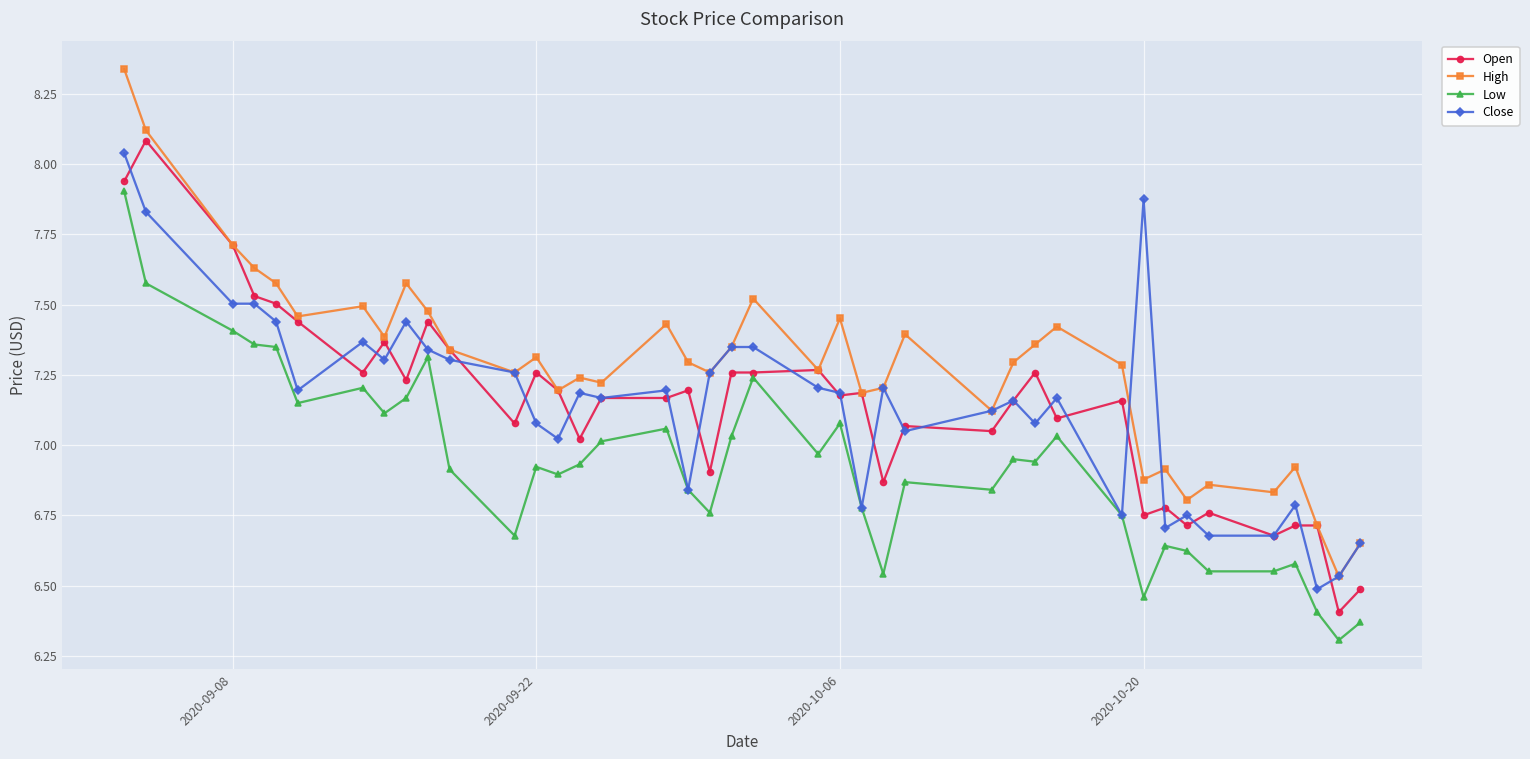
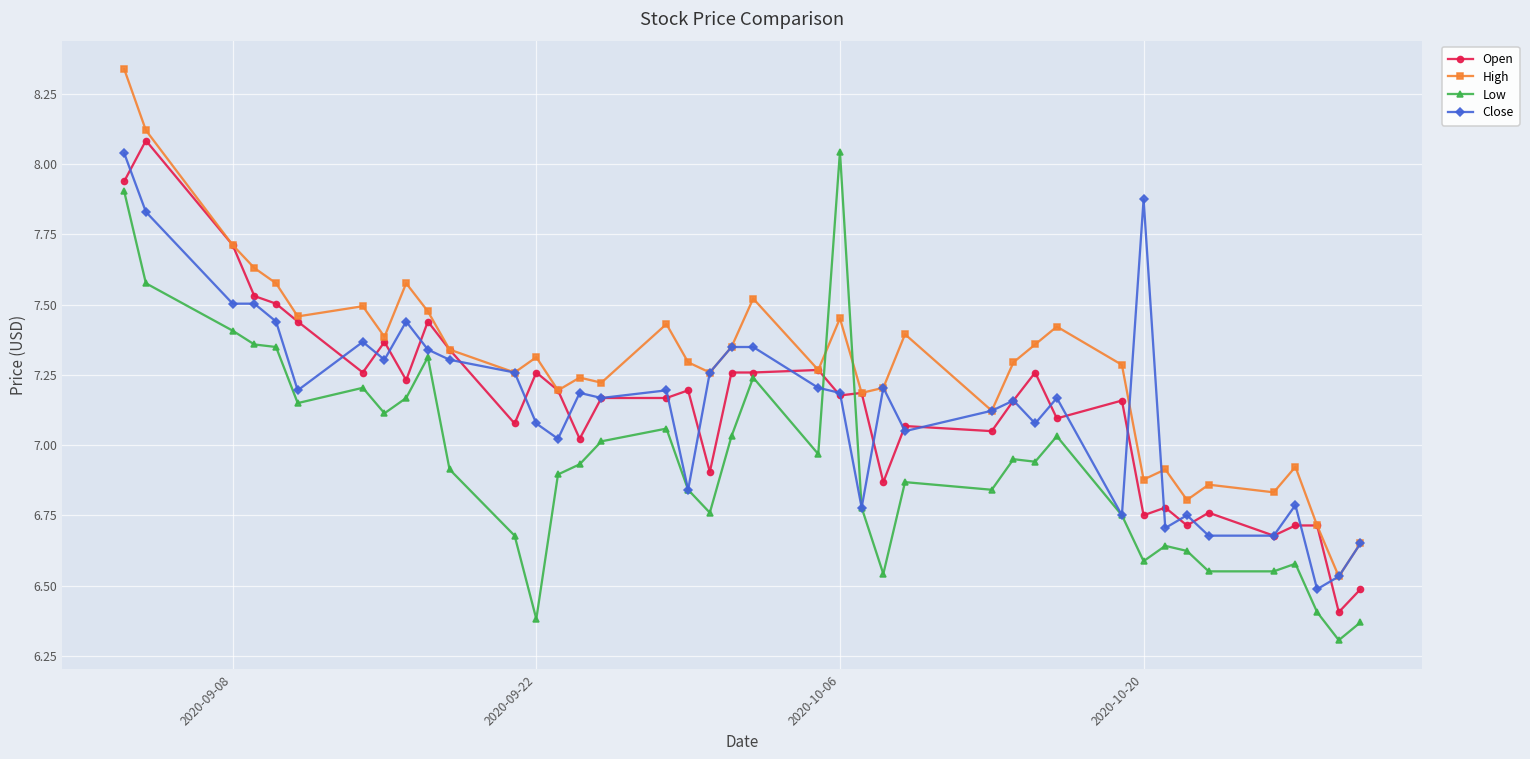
Low, 2020-09-22: 6.92 -> 6.38
Low, 2020-10-06: 7.08 -> 8.04
Low, 2020-10-20: 6.46 -> 6.59
